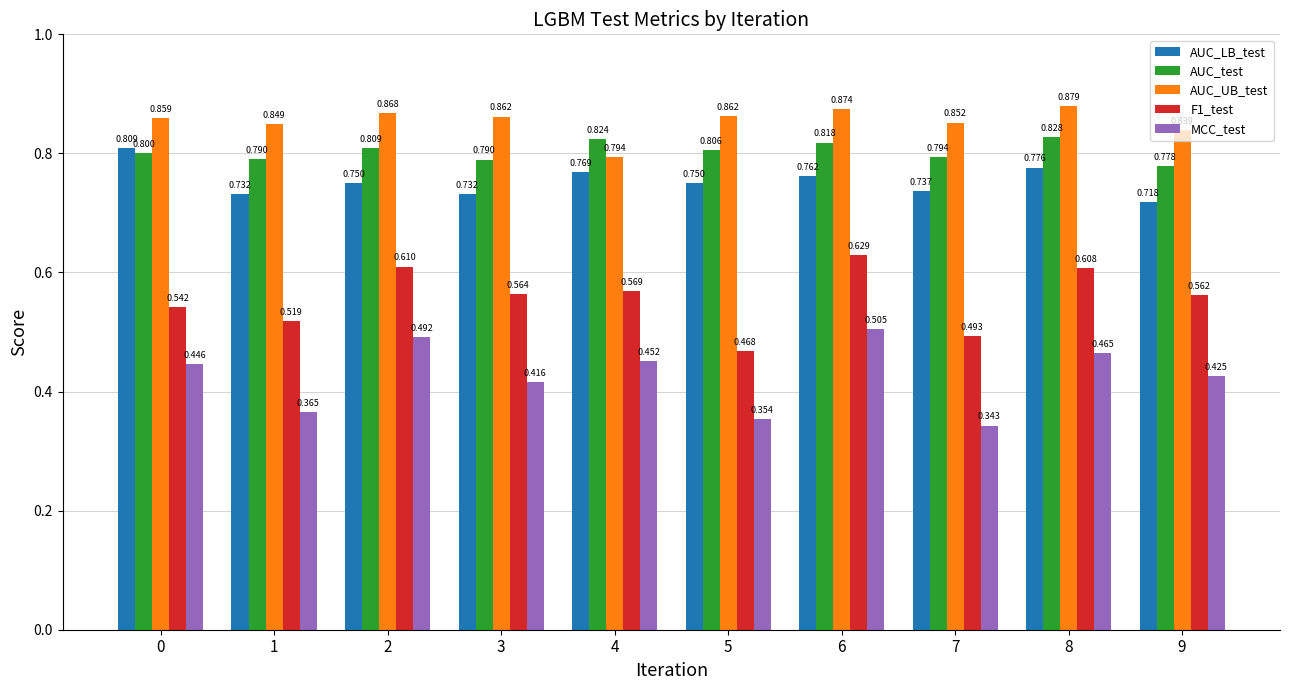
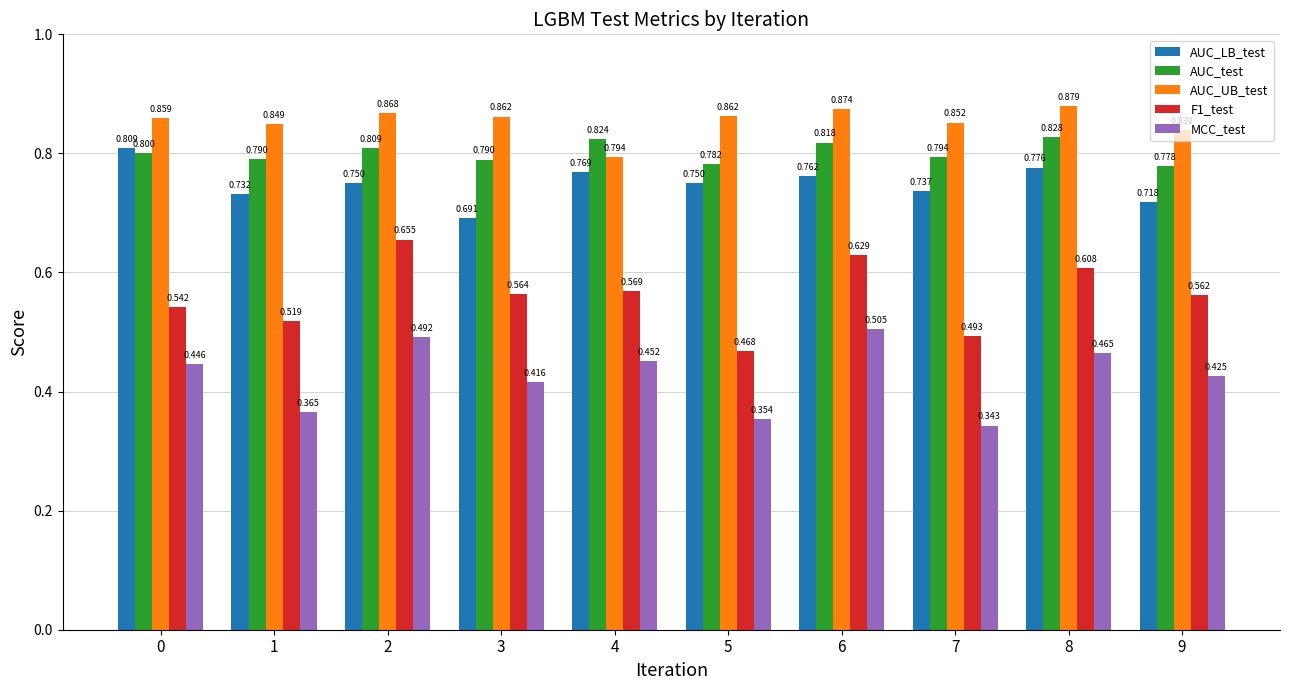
F1_test, 2: 0.610 -> 0.655
AUC_LB_test, 3: 0.732 -> 0.691
AUC_test, 5: 0.806 -> 0.782
